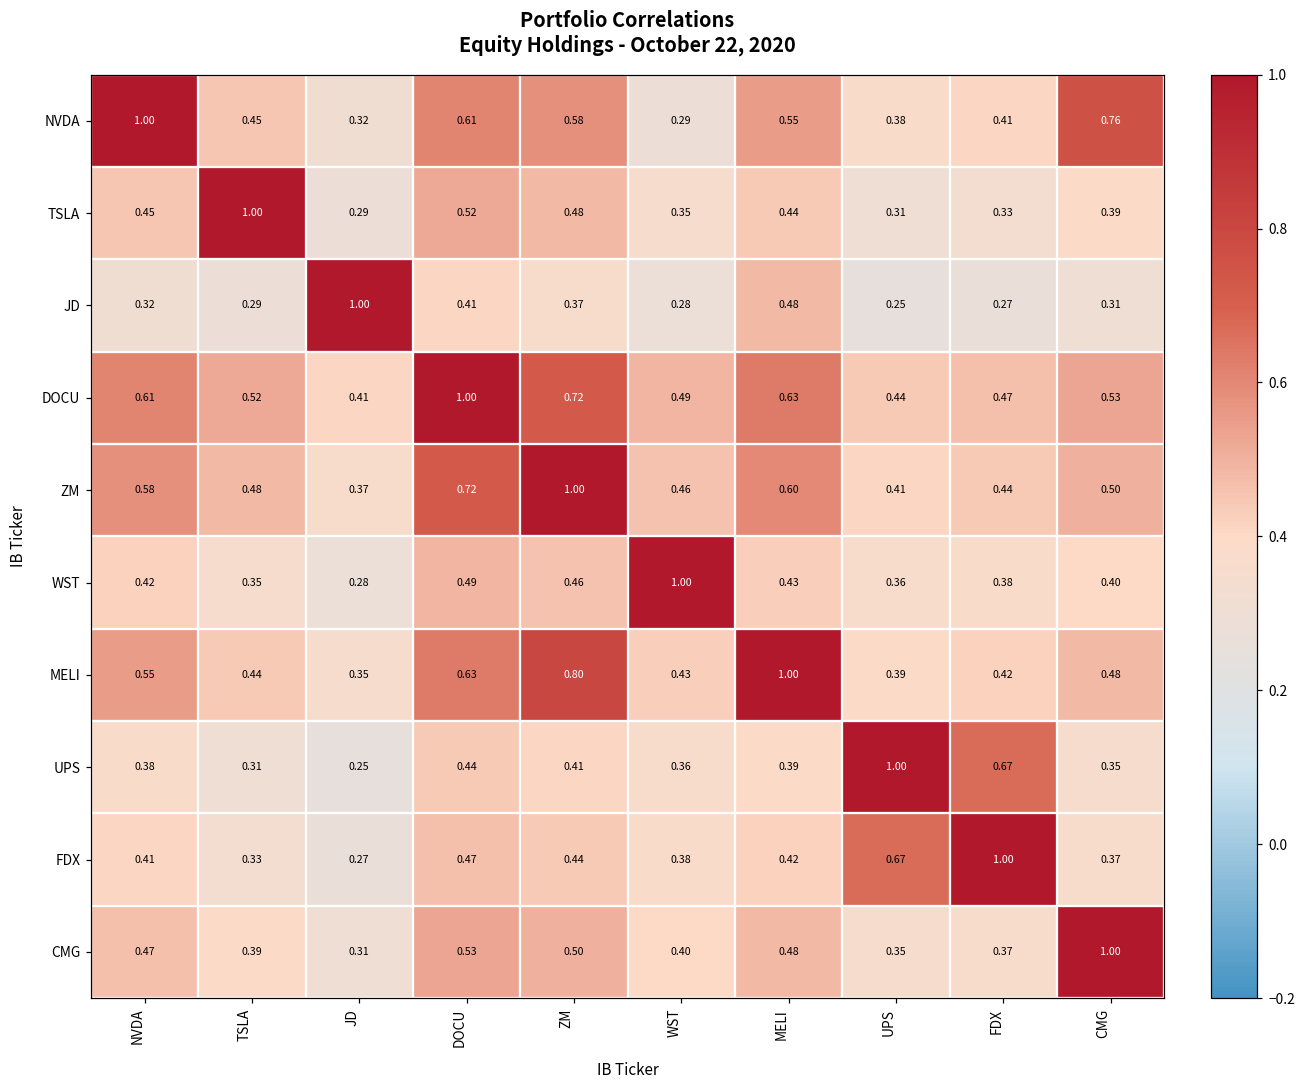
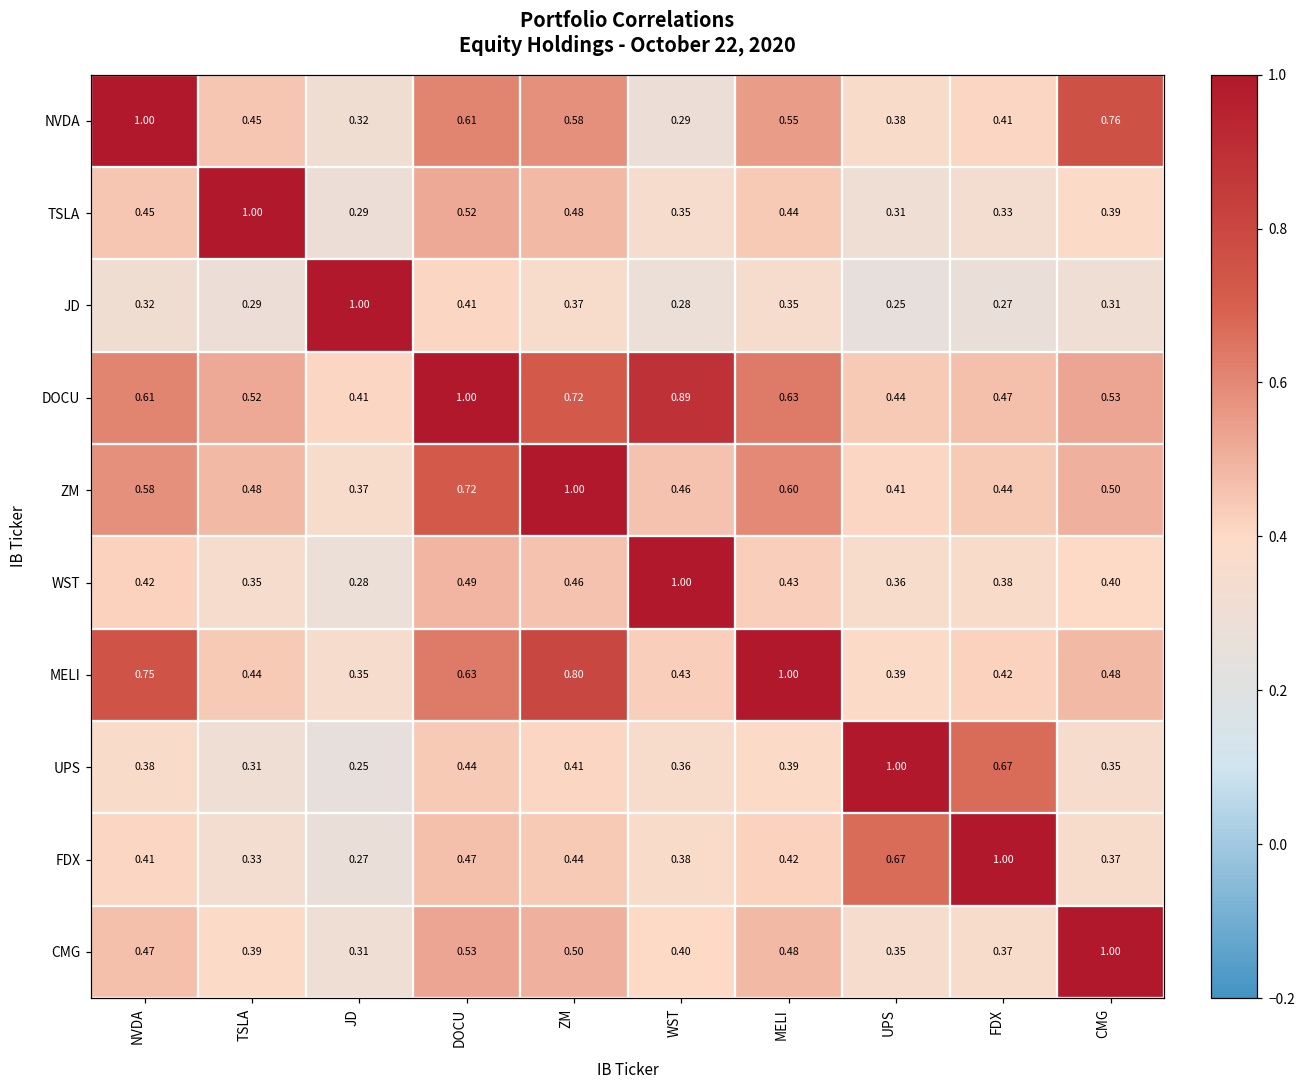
JD, MELI: 0.48 -> 0.35
DOCU, WST: 0.49 -> 0.89
MELI, NVDA: 0.55 -> 0.75
